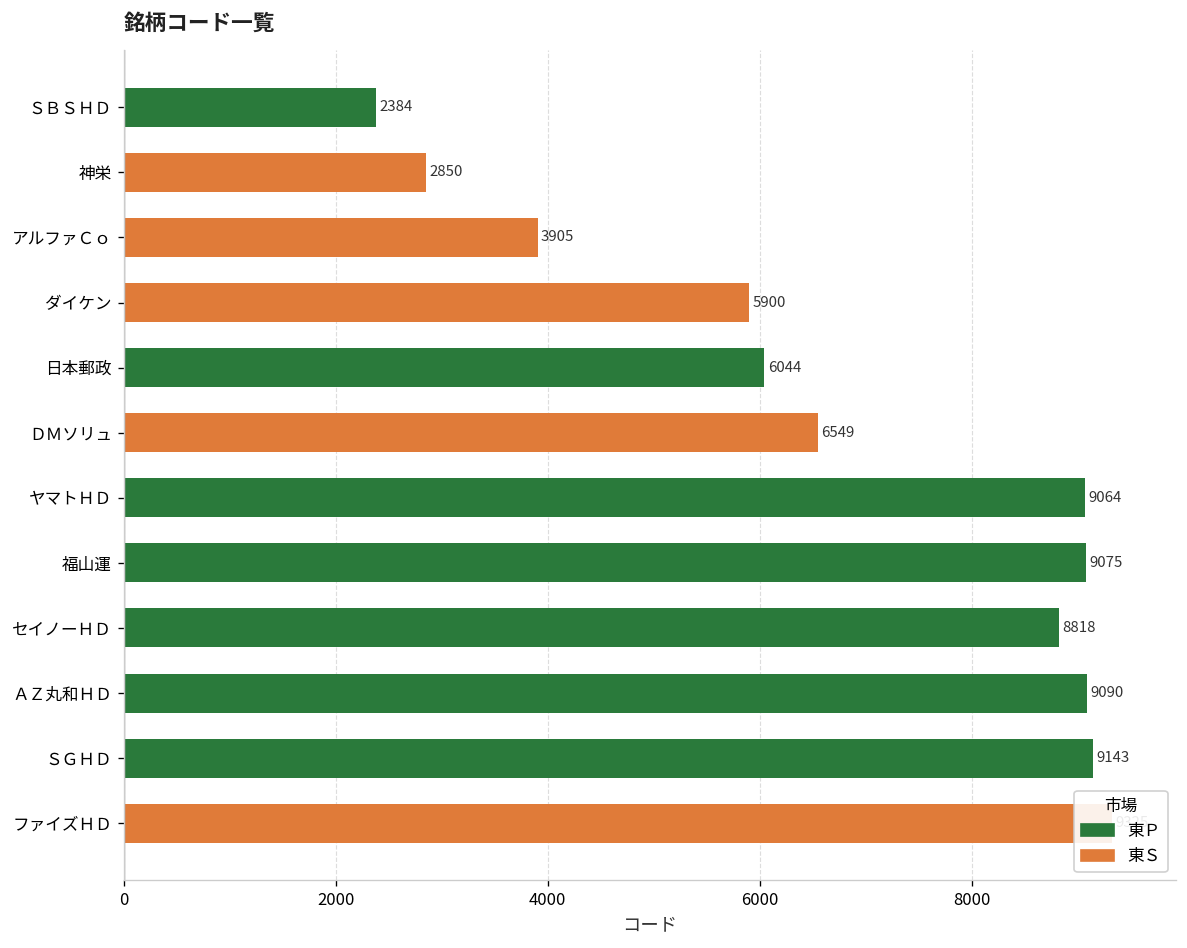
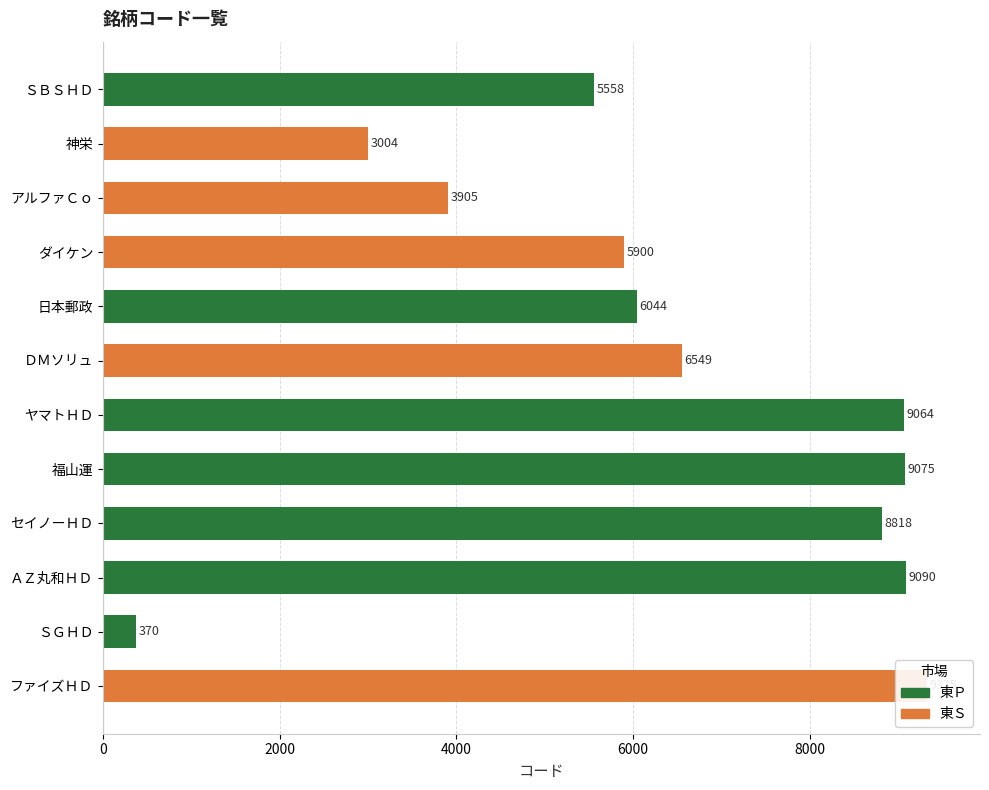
ＳＢＳＨＤ: 2384 -> 5558
神栄: 2850 -> 3004
ＳＧＨＤ: 9143 -> 370
